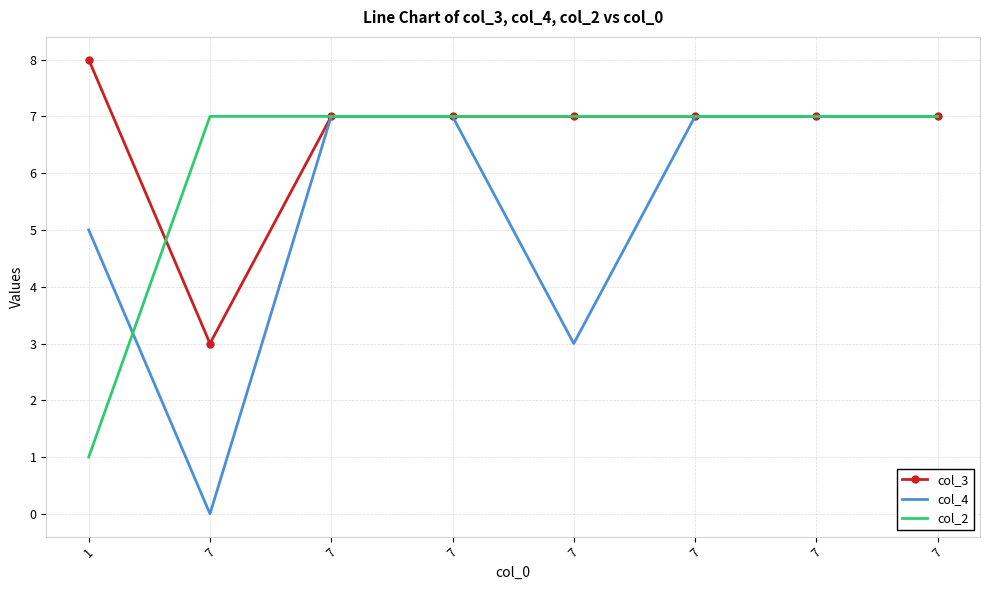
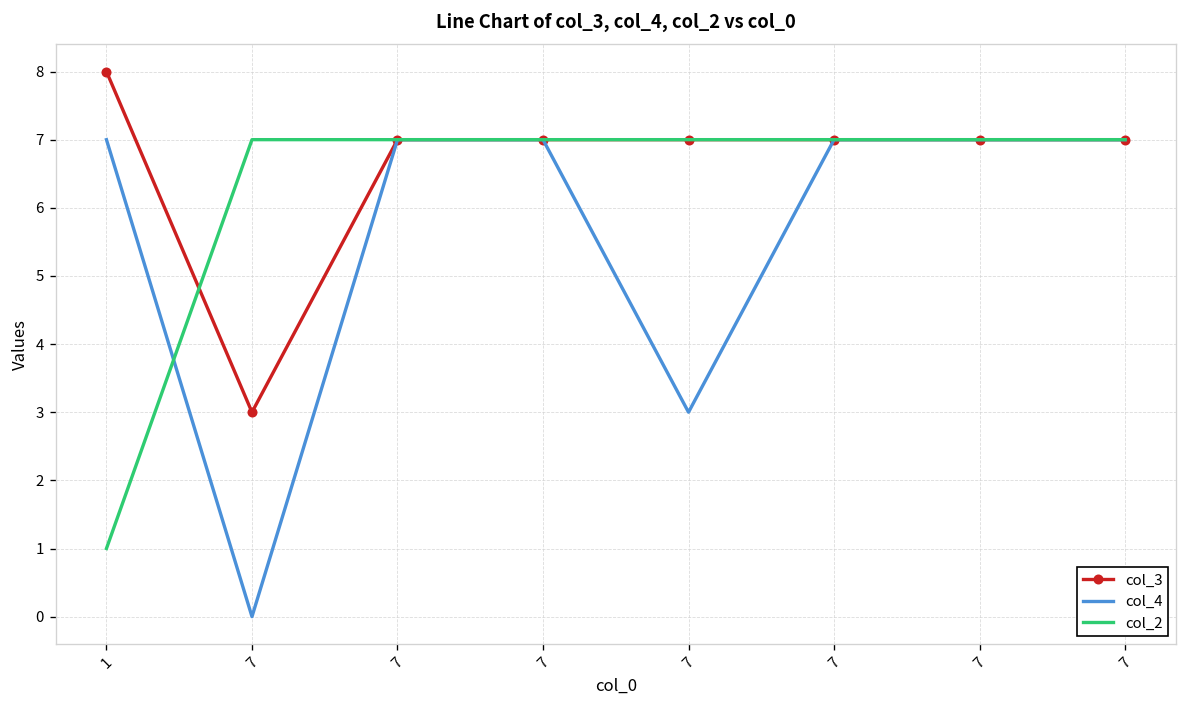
col_4, 1: 5 -> 7
